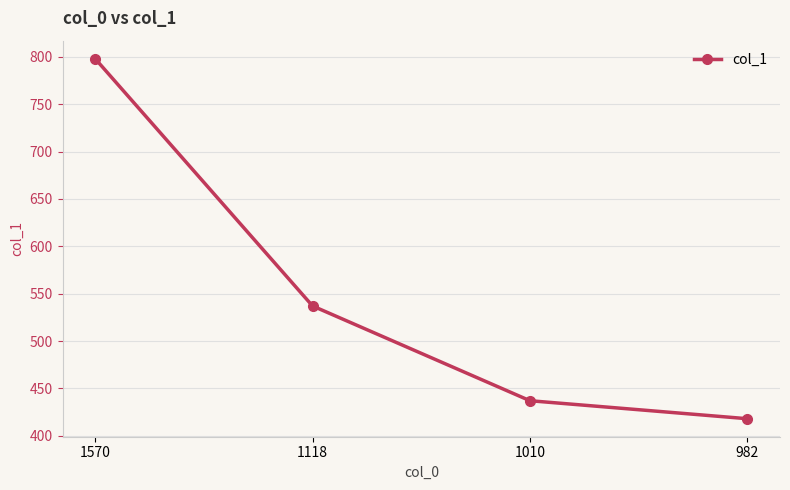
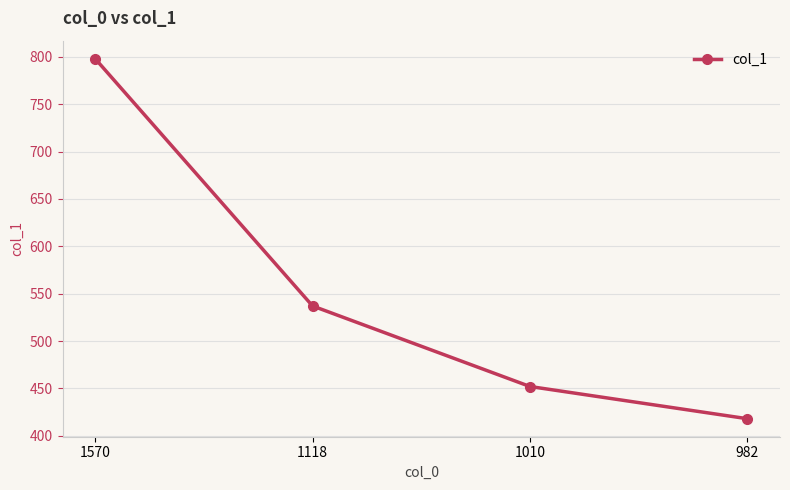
1010: 440 -> 450
